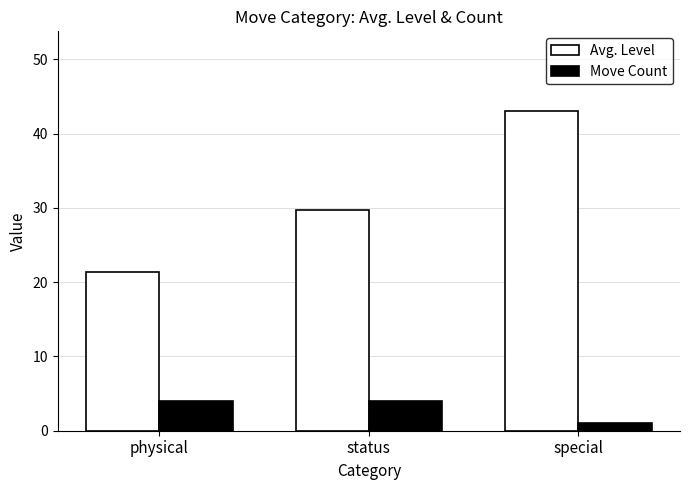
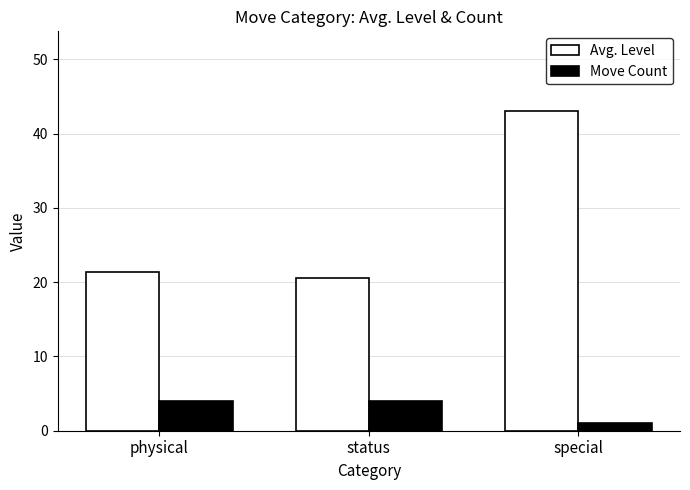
Avg. Level, status: 30 -> 21
